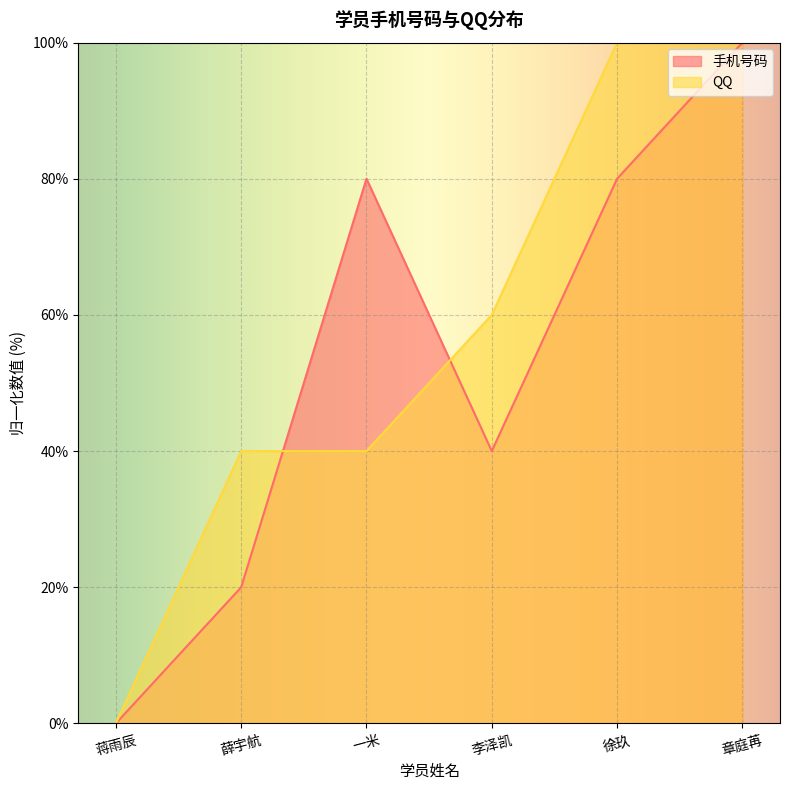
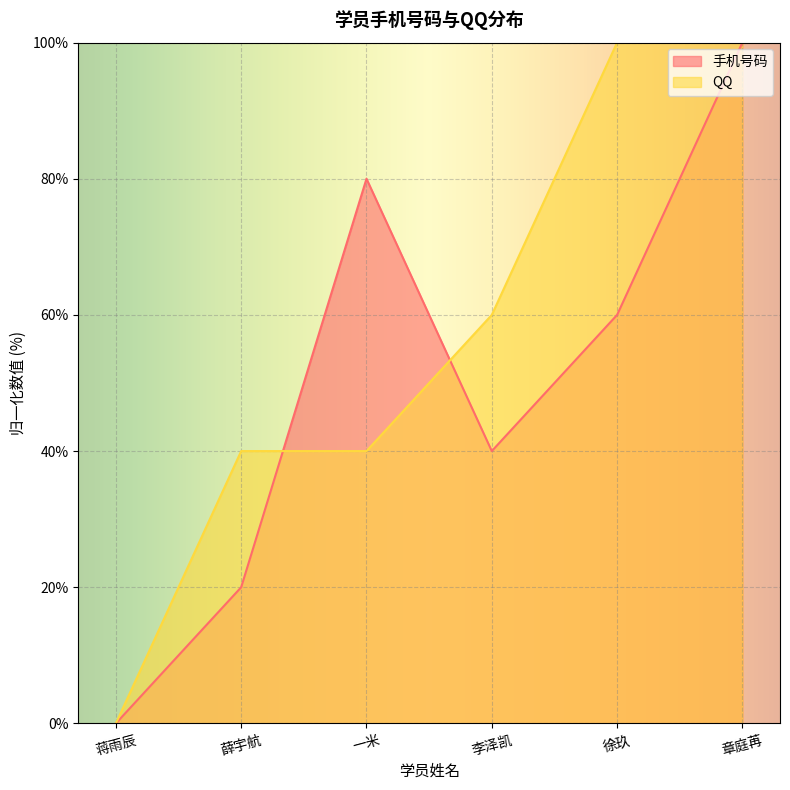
手机号码, 徐玖: 80% -> 60%
